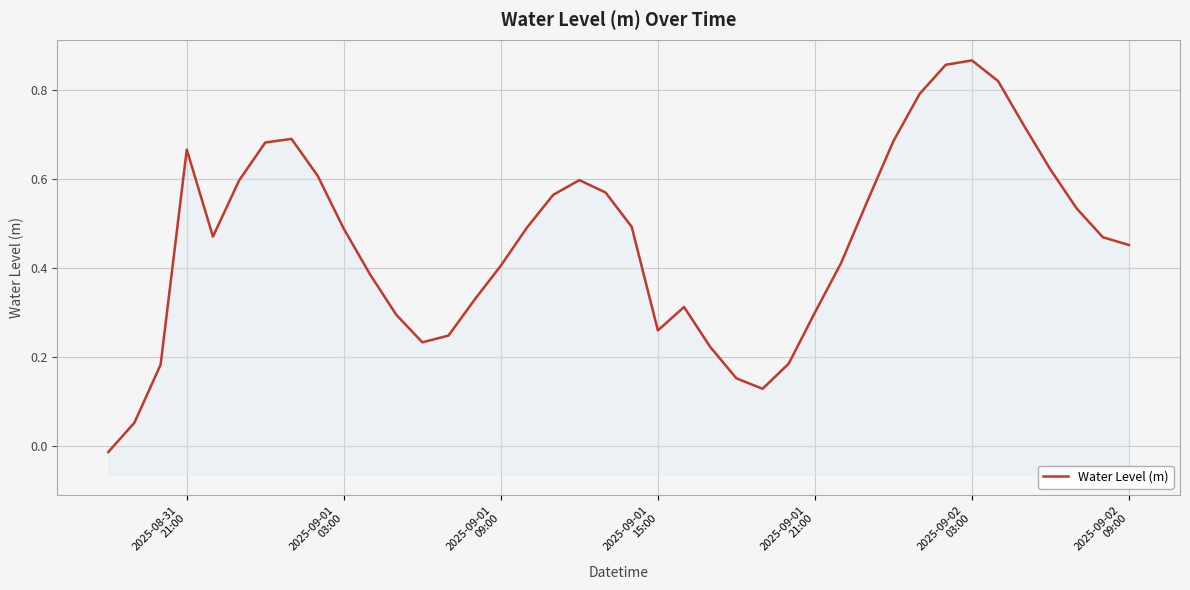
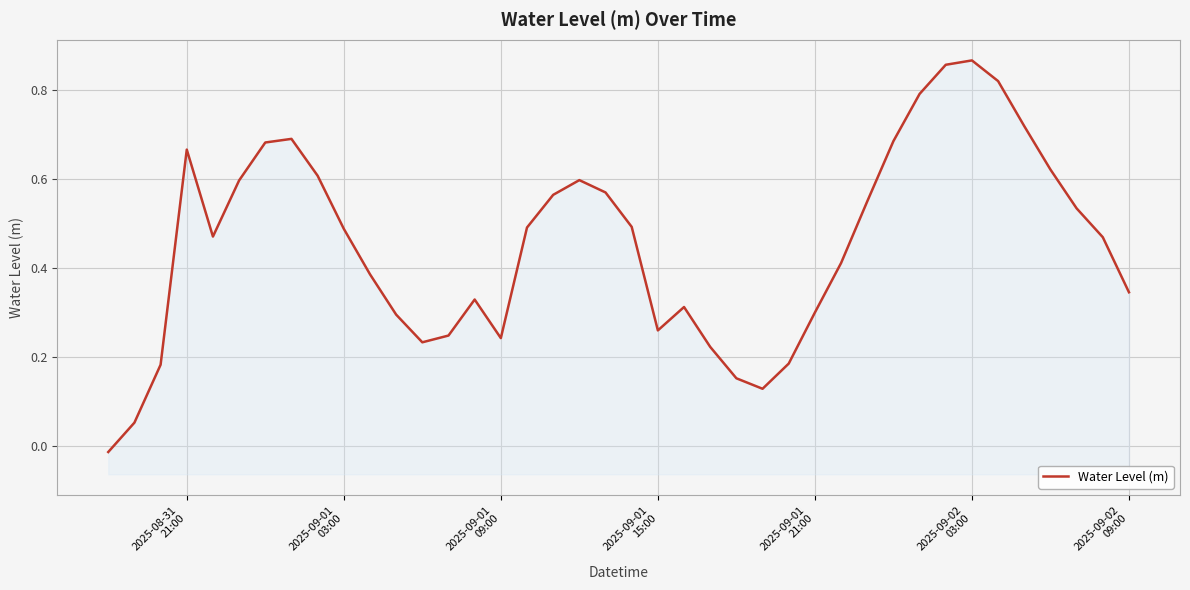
2025-09-01 09:00: 0.40 -> 0.24
2025-09-02 09:00: 0.45 -> 0.35
